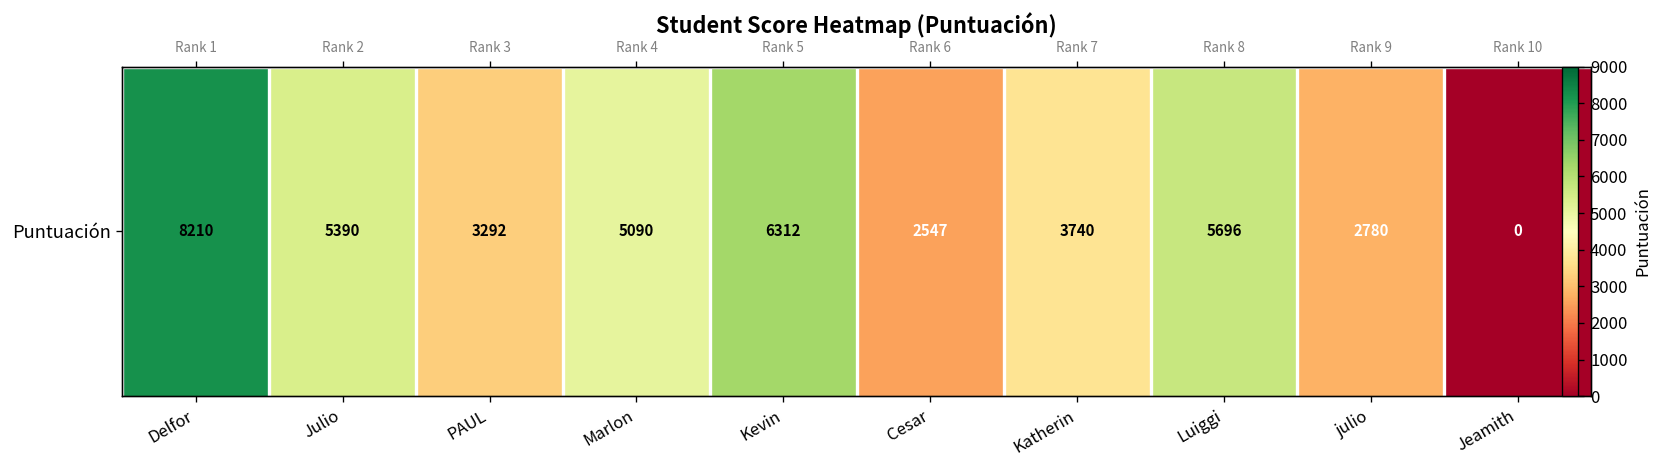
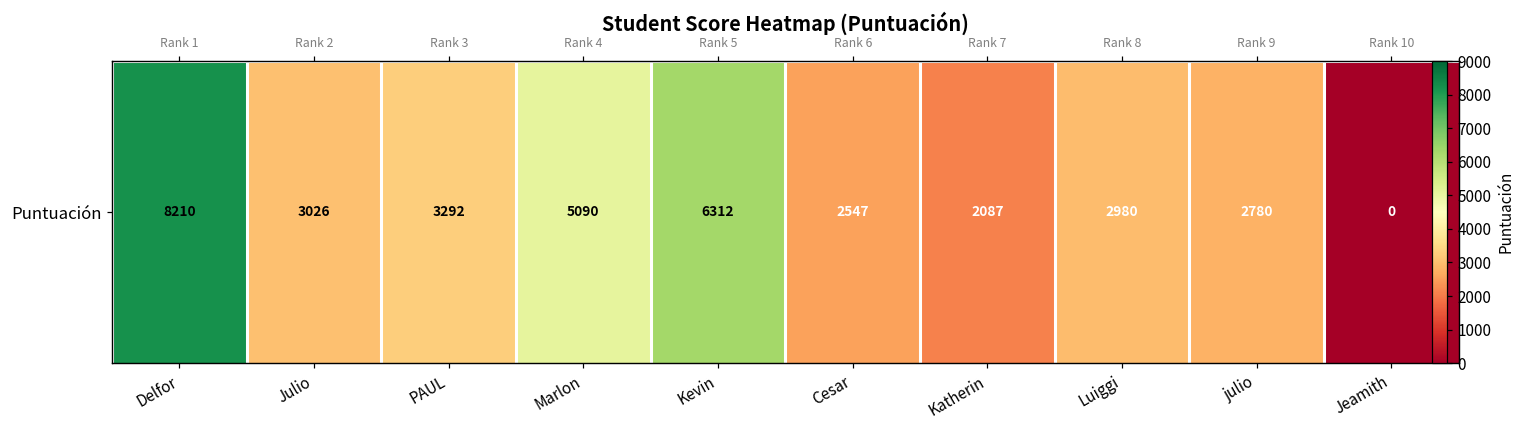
Puntuación, Julio: 5390 -> 3026
Puntuación, Katherin: 3740 -> 2087
Puntuación, Luiggi: 5696 -> 2980
